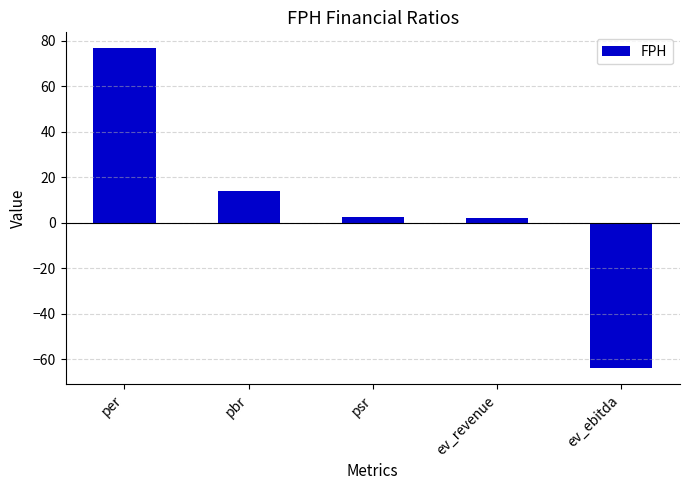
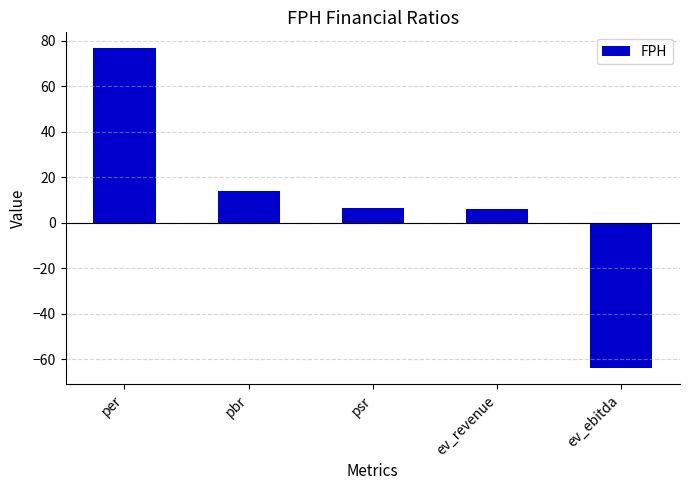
psr: 3 -> 7
ev_revenue: 2 -> 6
